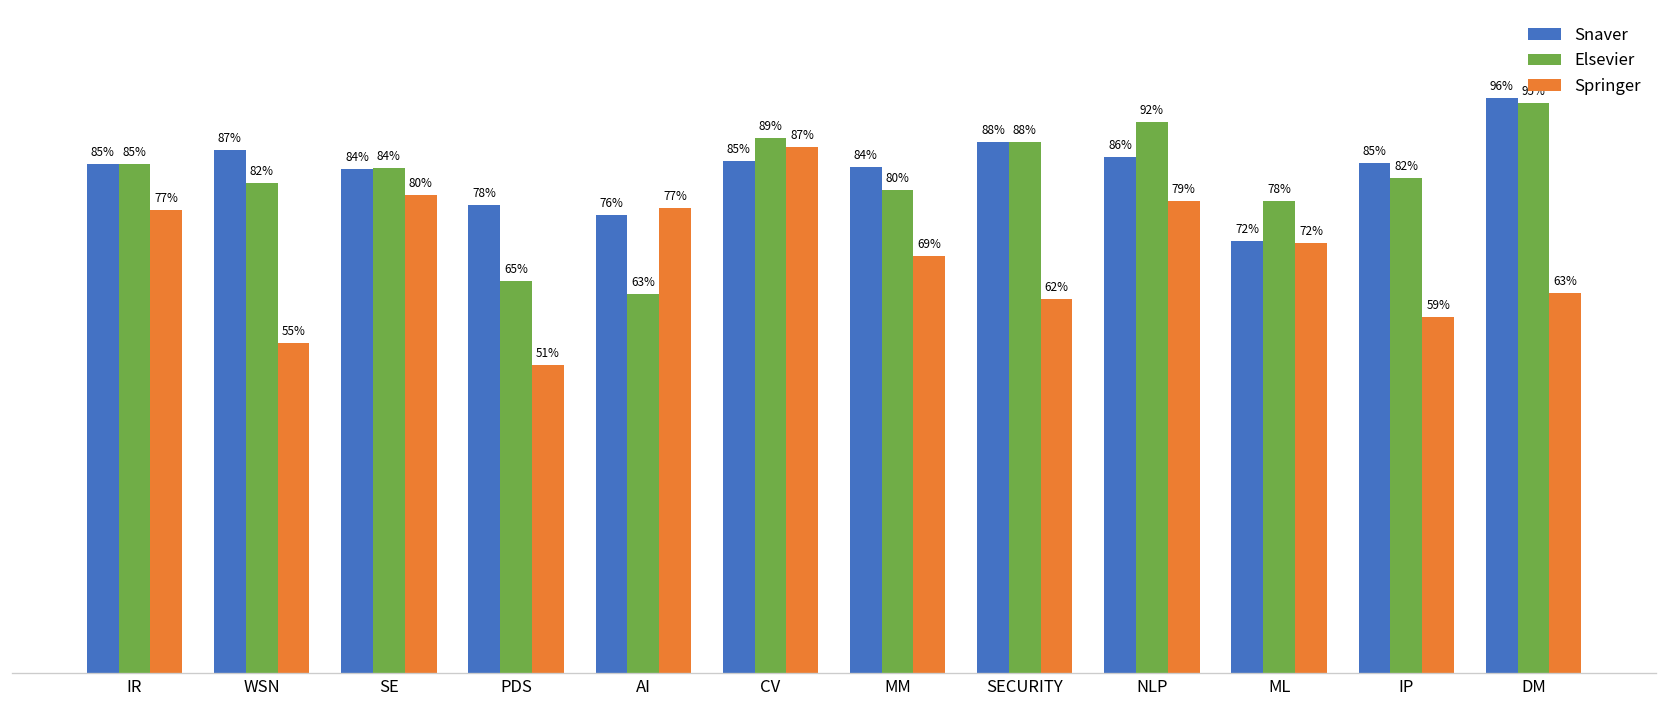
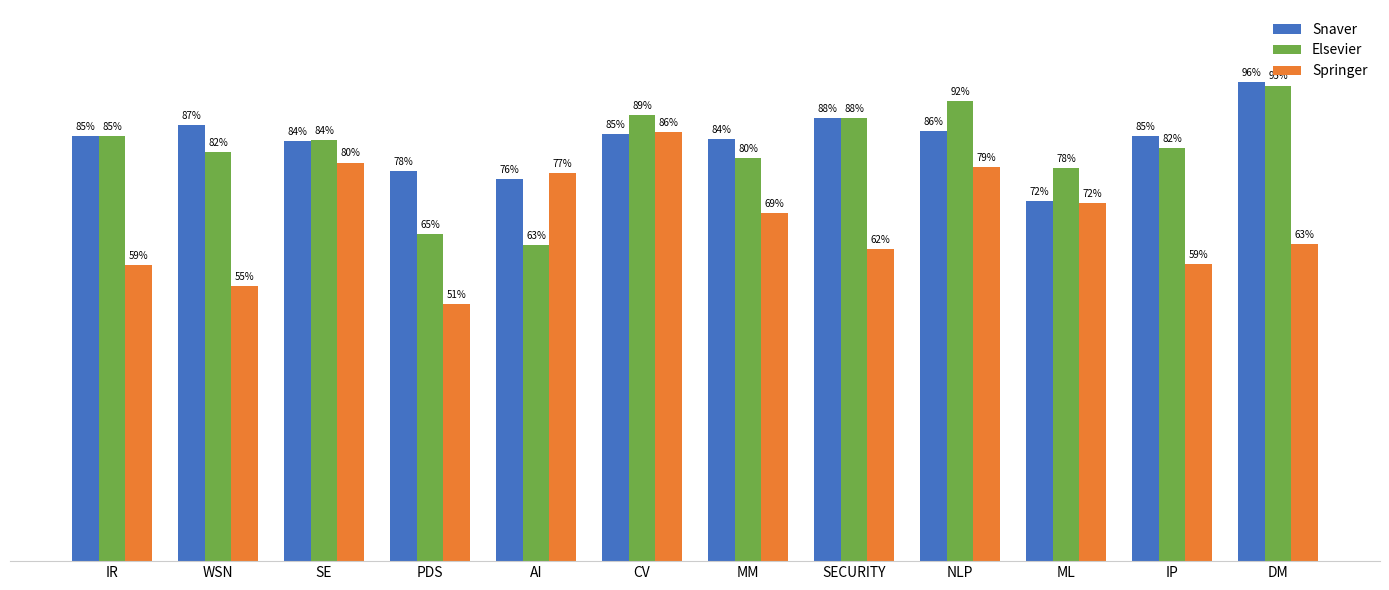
Springer, IR: 77% -> 59%
Springer, CV: 87% -> 86%
